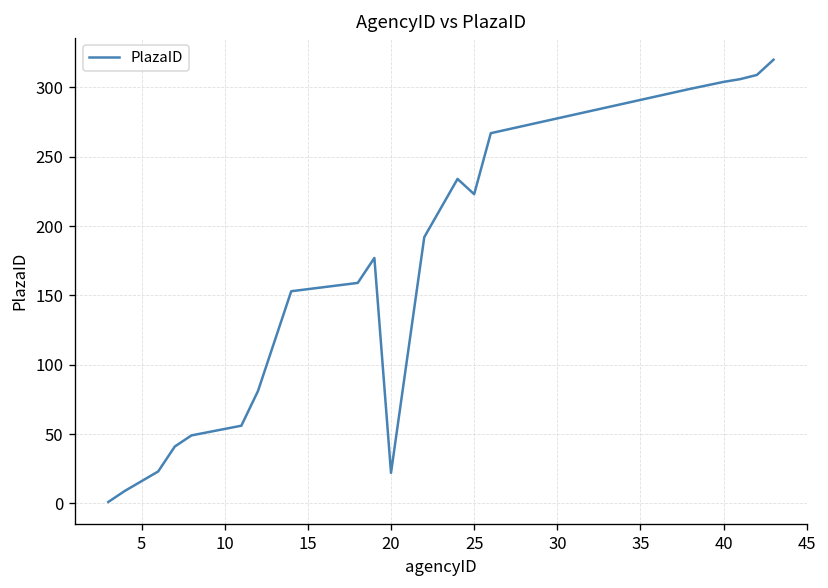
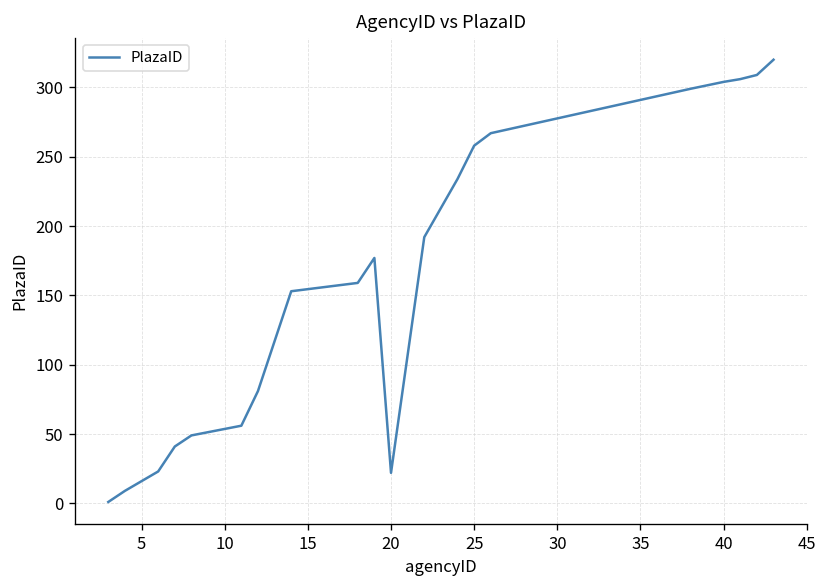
25: 223 -> 258
